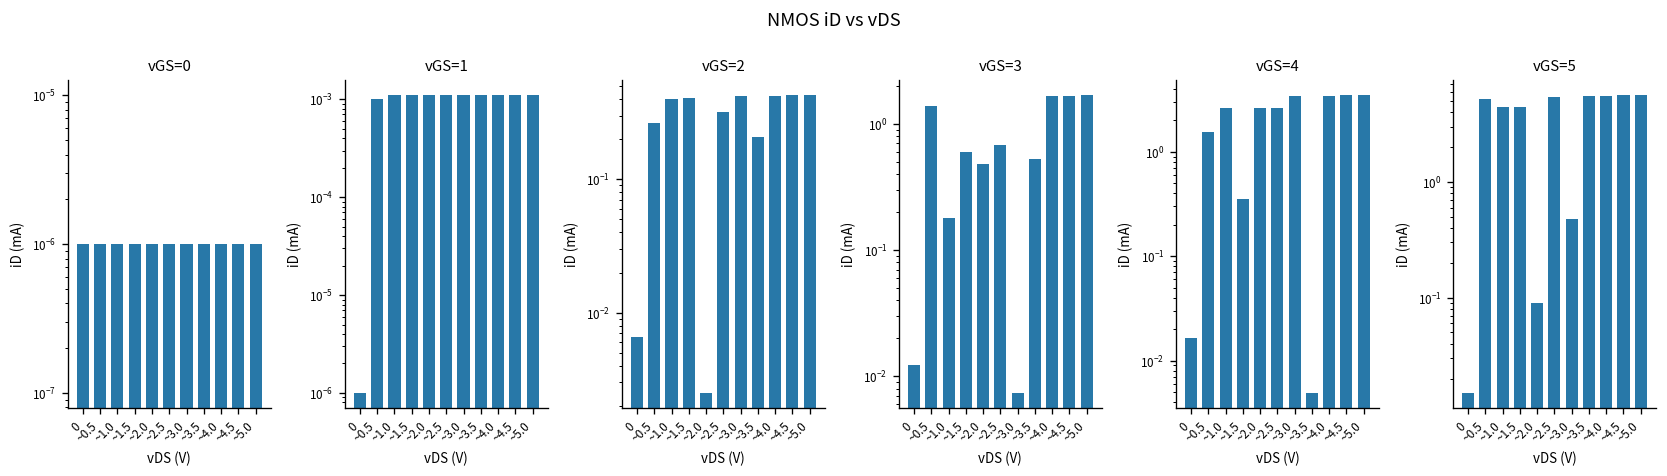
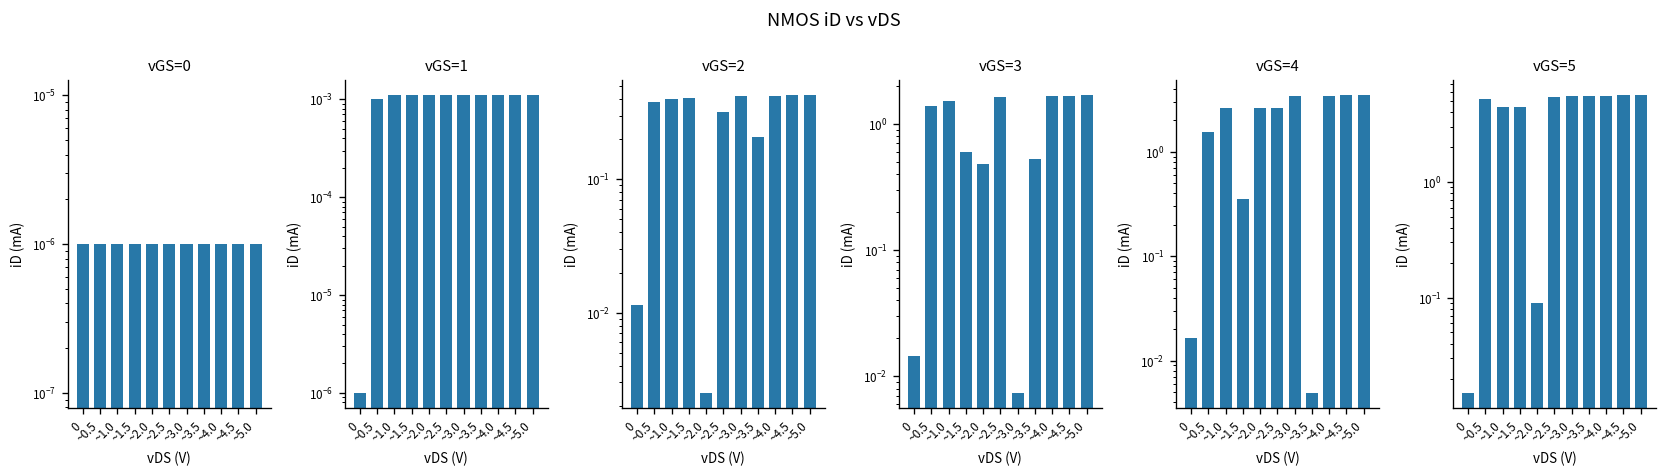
vGS=2, 0: 0.007 -> 0.011
vGS=2, ~0.5: 0.26 -> 0.38
vGS=3, 0: 0.012 -> 0.015
vGS=3, ~1.0: 0.18 -> 1.5
vGS=3, ~2.5: 0.7 -> 1.6
vGS=5, ~3.0: 0.5 -> 5
